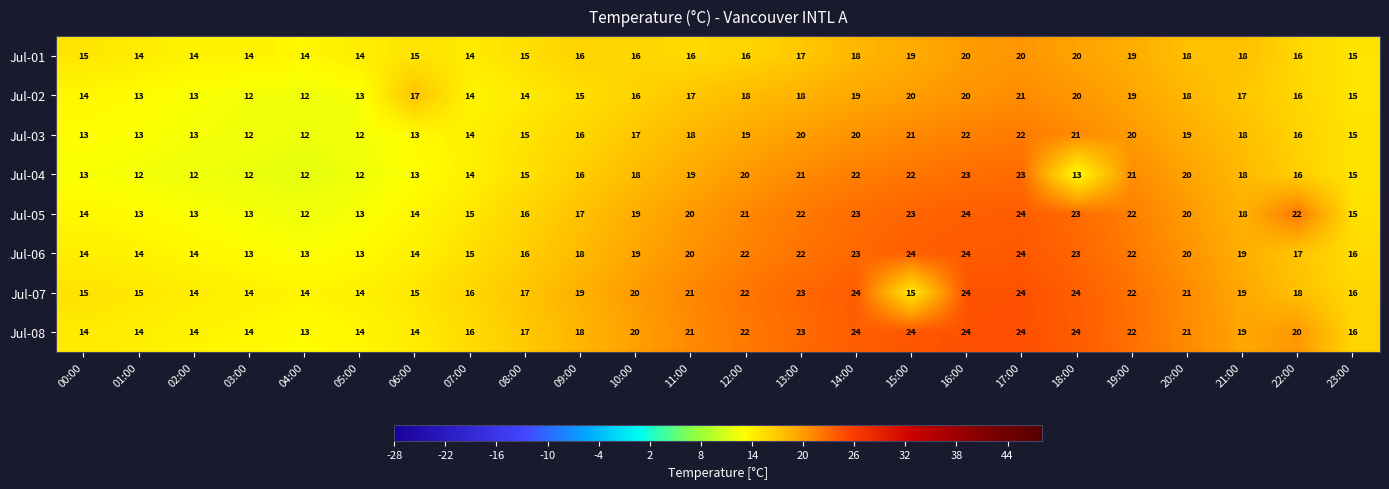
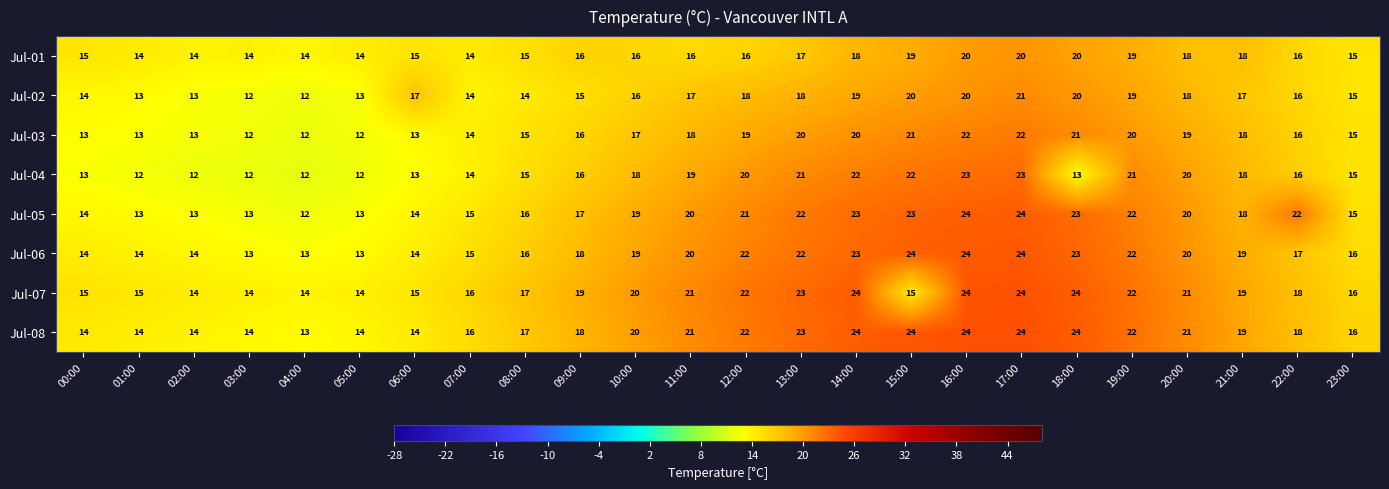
Jul-08, 22:00: 20 -> 18
